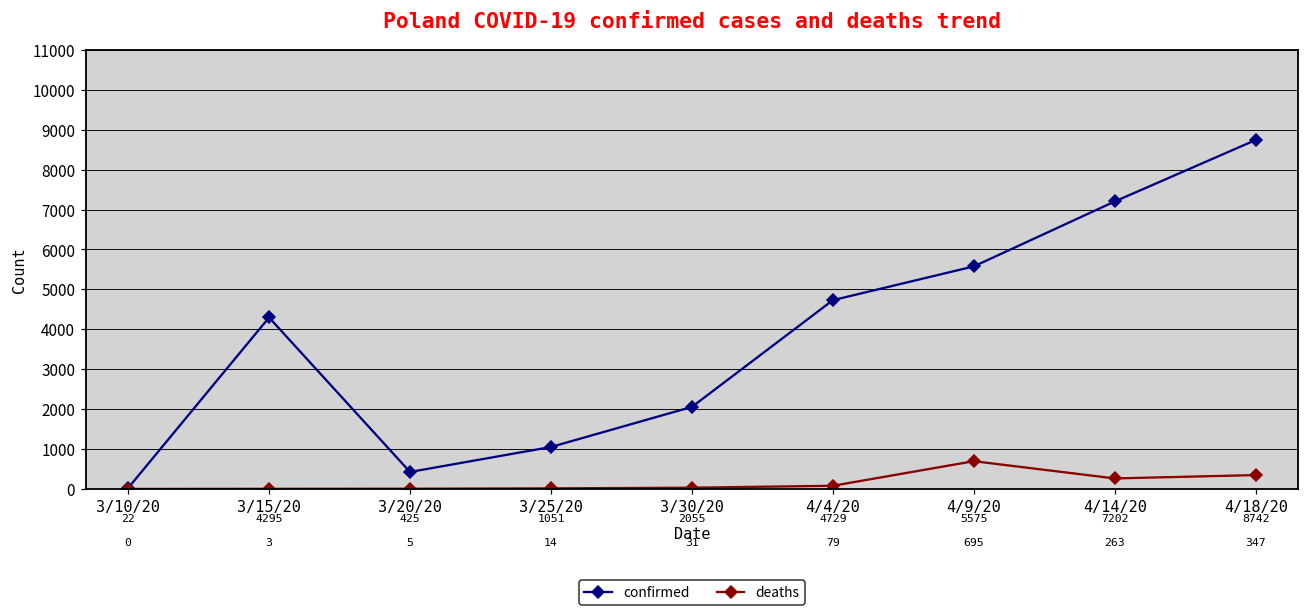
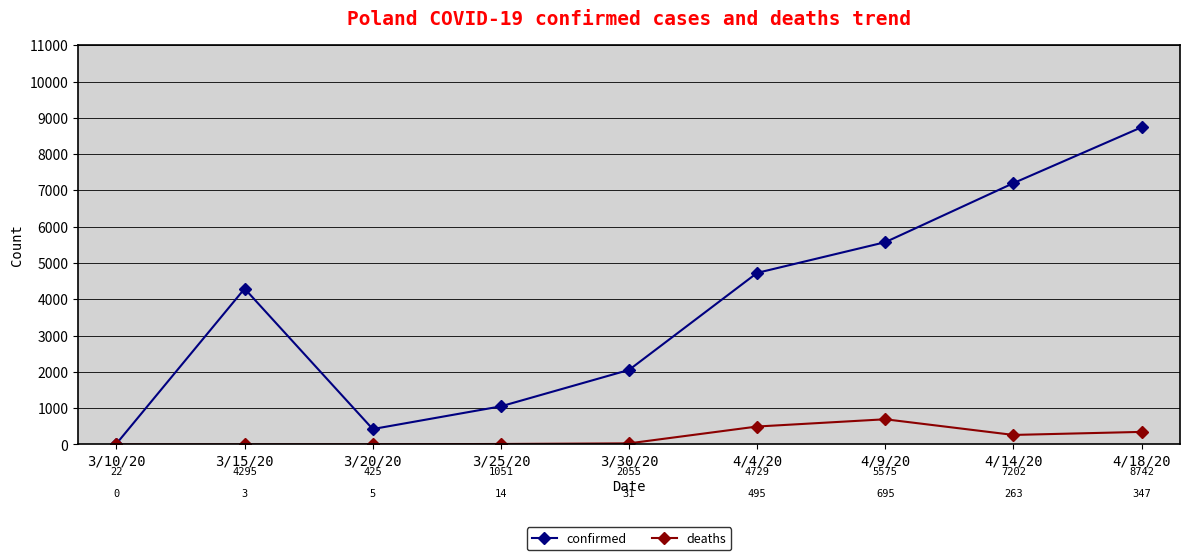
deaths, 4/4/20: 79 -> 495
